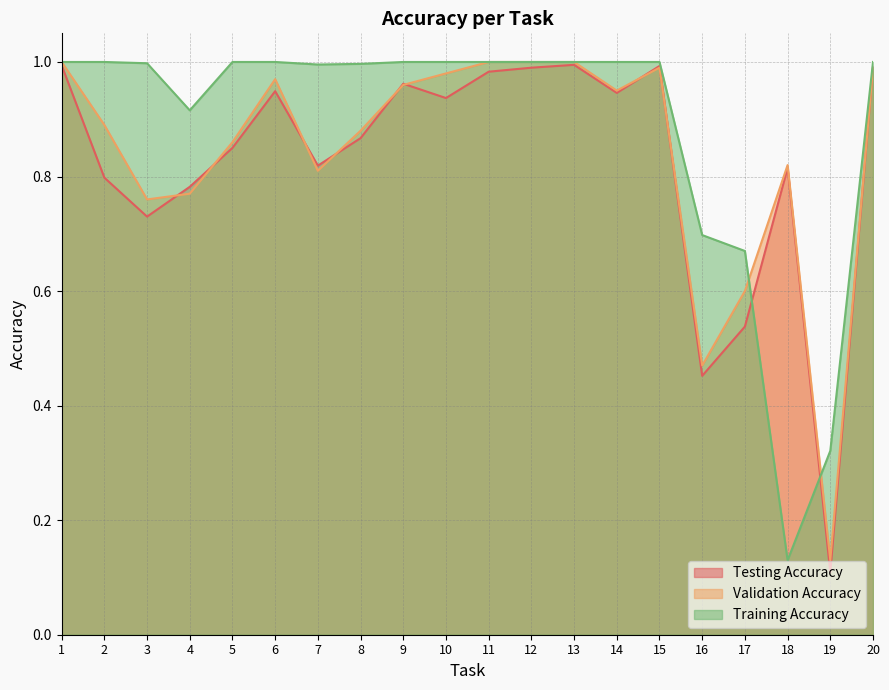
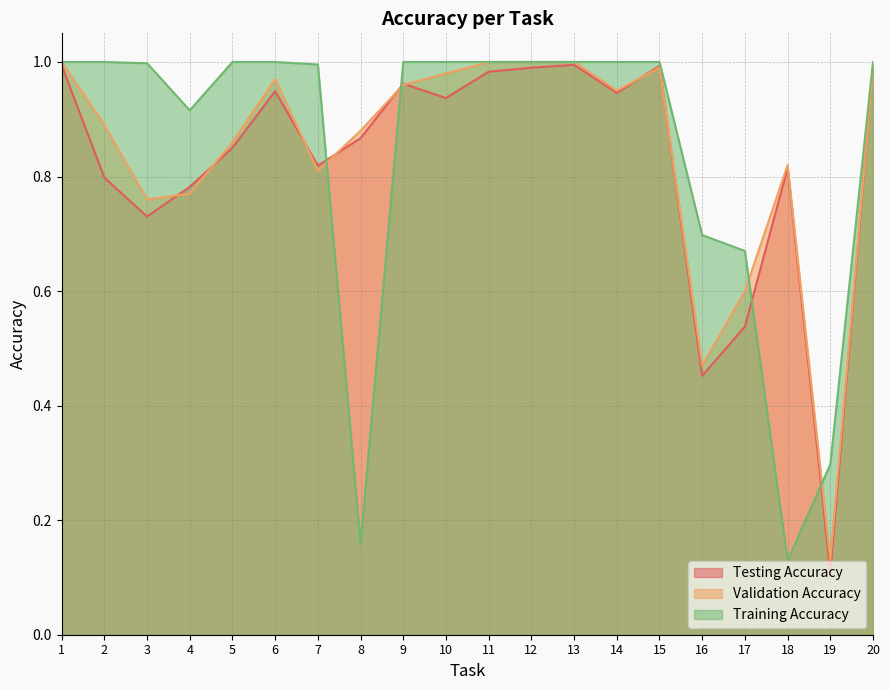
Training Accuracy, 8: 1.00 -> 0.16
Training Accuracy, 19: 0.32 -> 0.30
